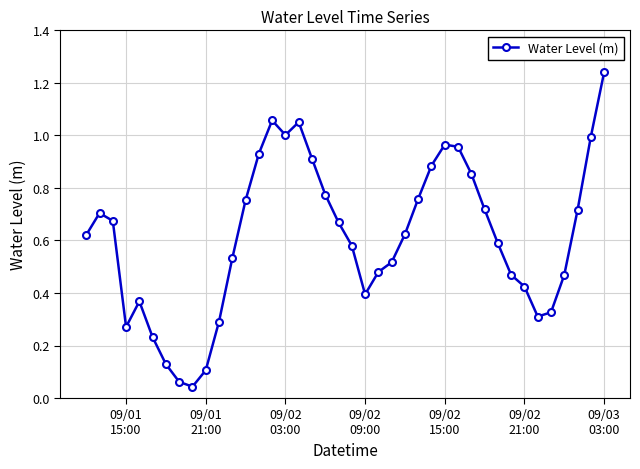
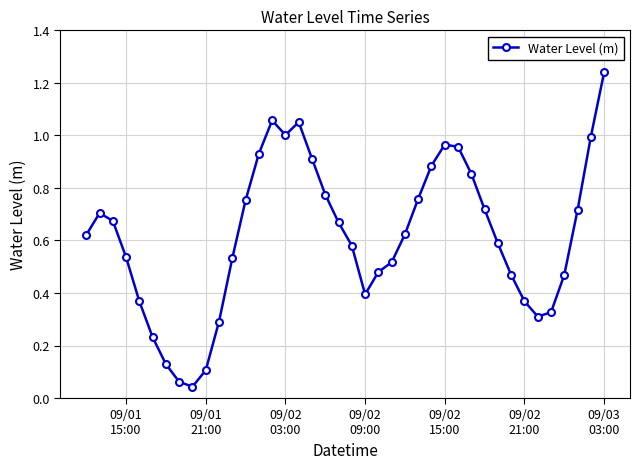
09/01 15:00: 0.27 -> 0.54
09/02 21:00: 0.42 -> 0.37
